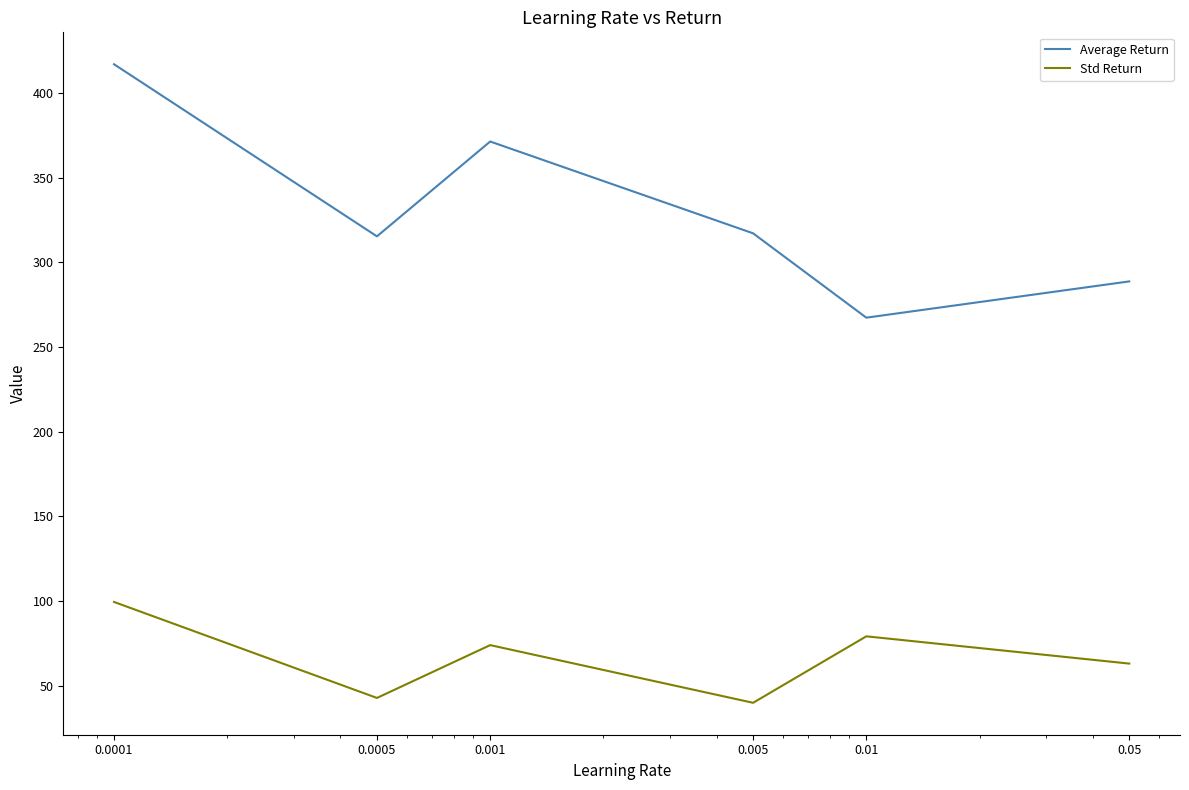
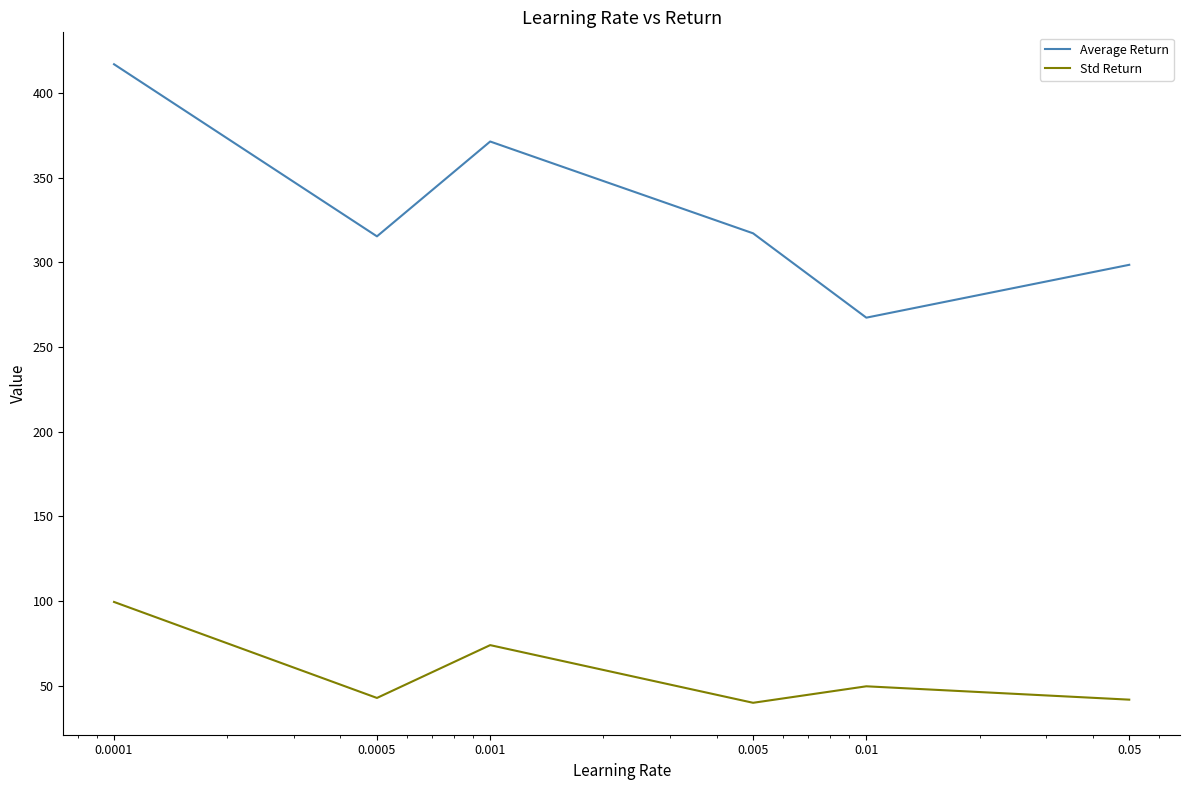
Std Return, 0.01: 79 -> 50
Average Return, 0.05: 289 -> 299
Std Return, 0.05: 63 -> 42
